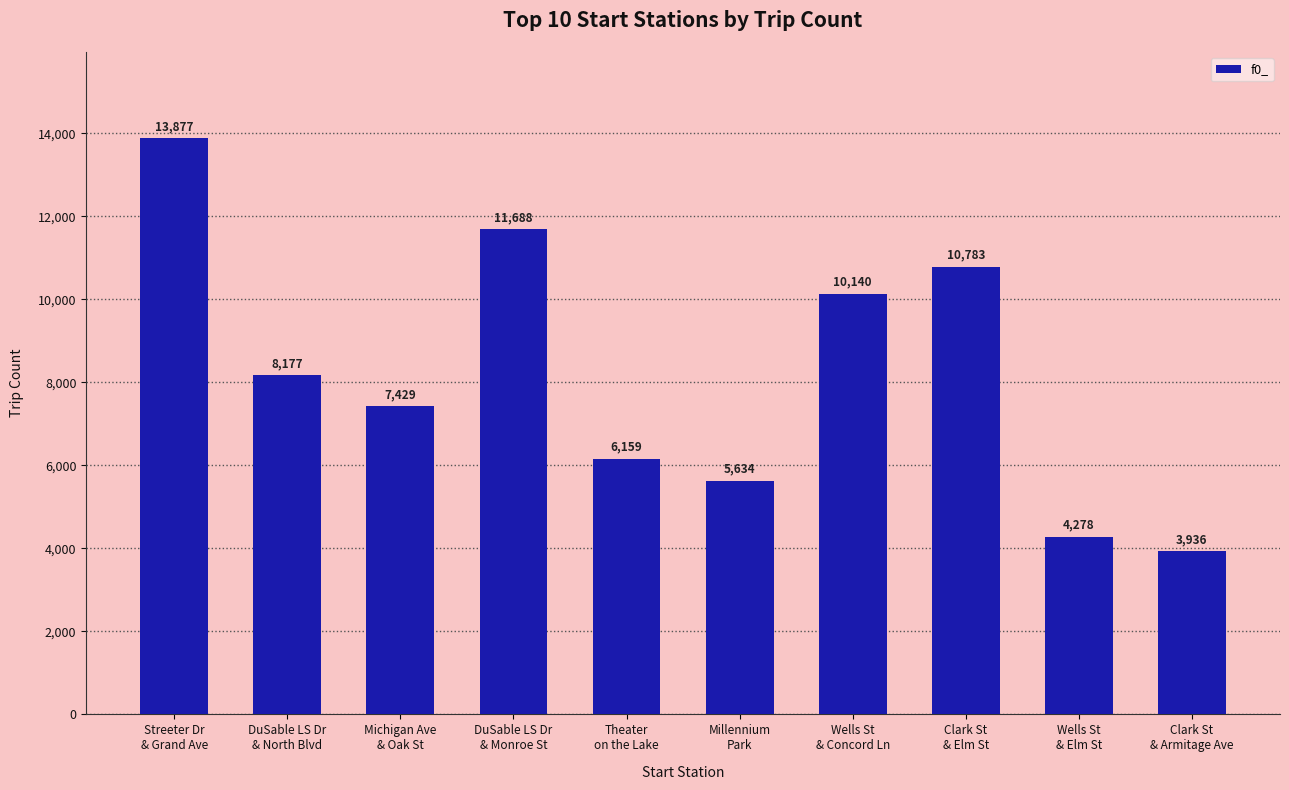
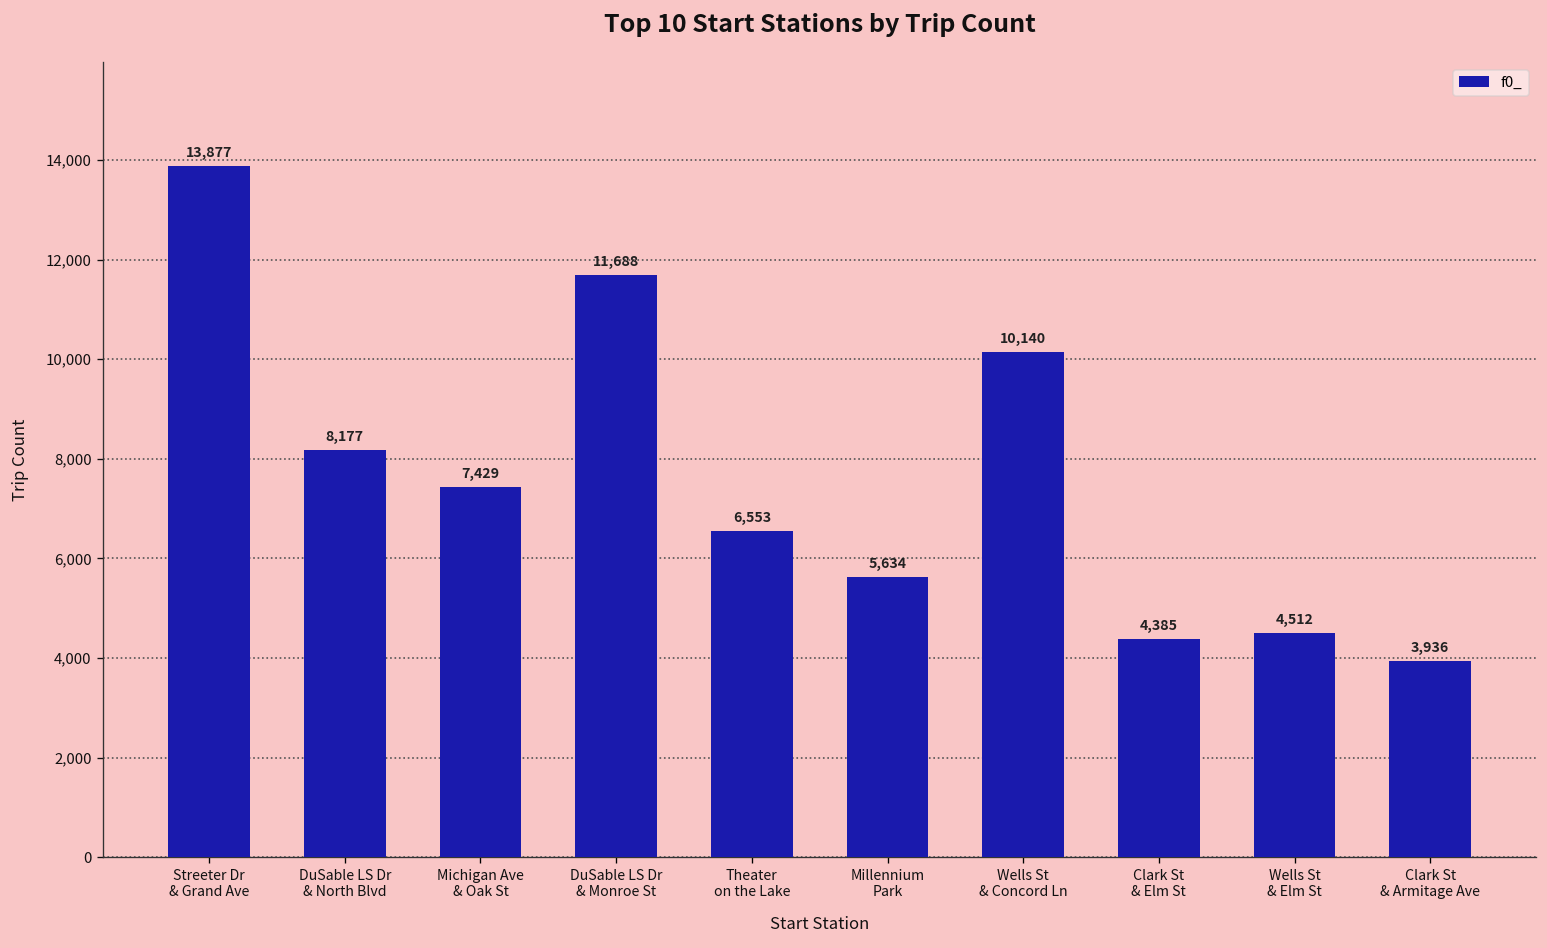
Theater on the Lake: 6,159 -> 6,553
Clark St & Elm St: 10,783 -> 4,385
Wells St & Elm St: 4,278 -> 4,512
